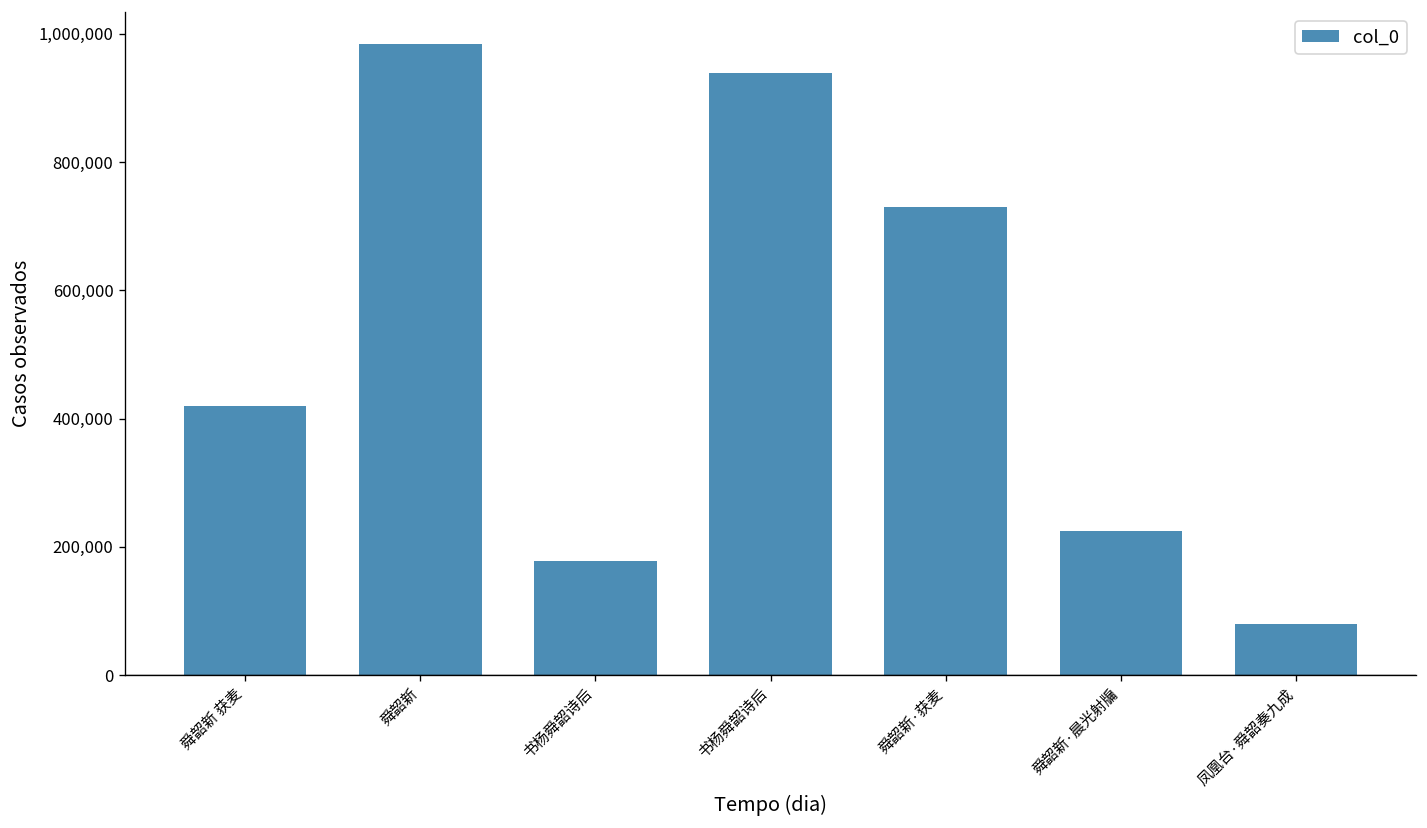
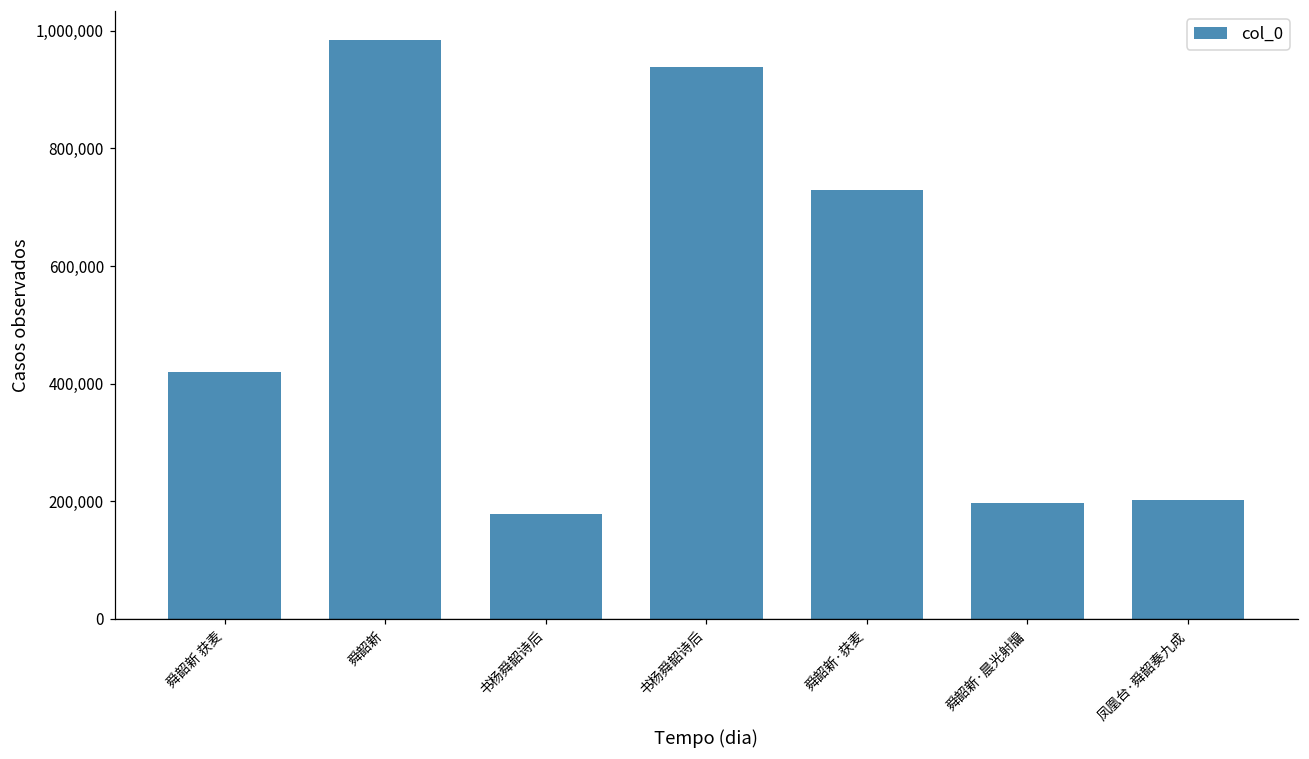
舜韶新·晨光射牖: 220,000 -> 200,000
凤凰台·舜韶奏九成: 80,000 -> 200,000
